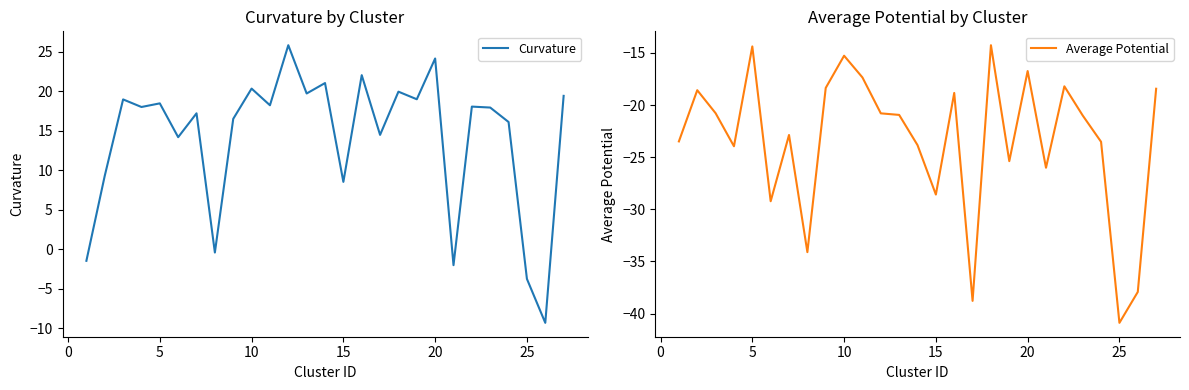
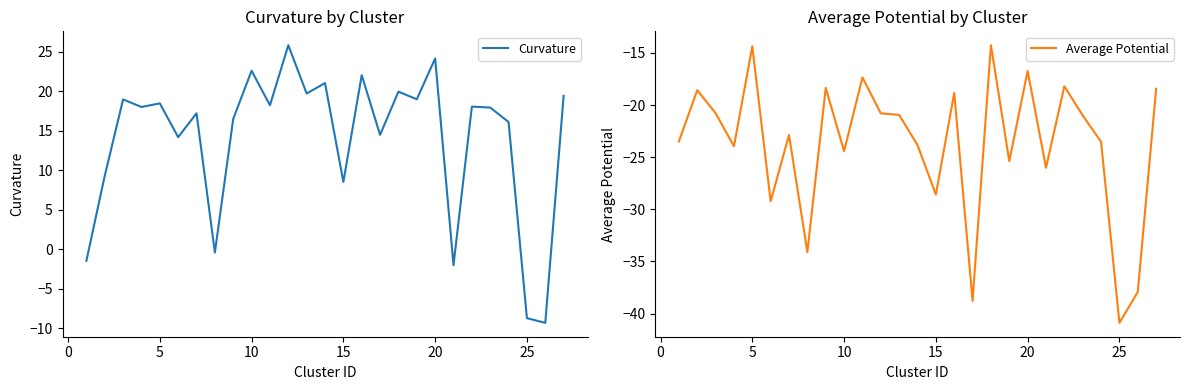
Curvature by Cluster, 10: 20 -> 23
Curvature by Cluster, 25: -4 -> -9
Average Potential by Cluster, 10: -15.3 -> -24.4
